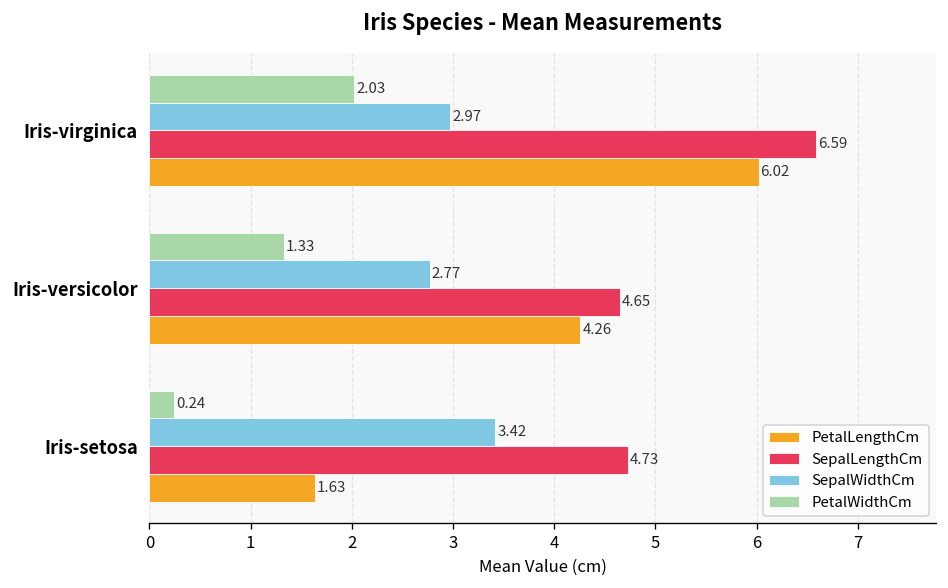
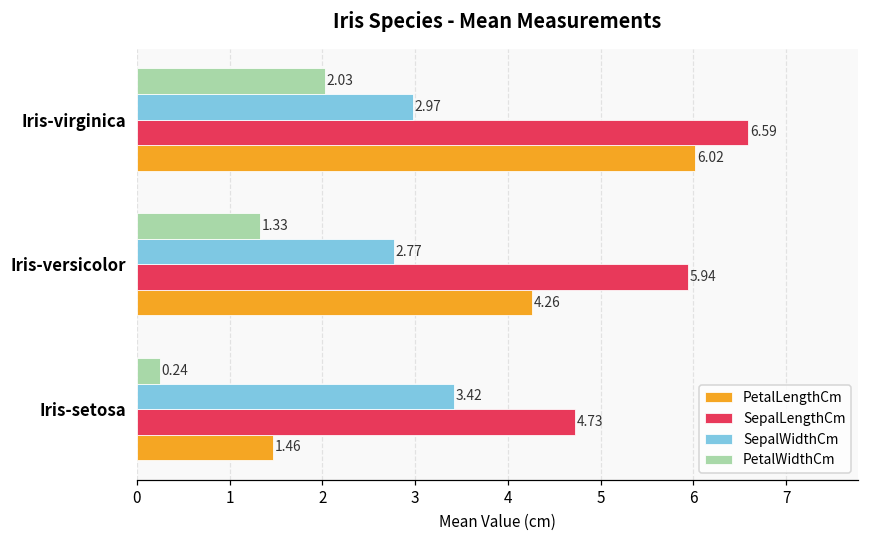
SepalLengthCm, Iris-versicolor: 4.65 -> 5.94
PetalLengthCm, Iris-setosa: 1.63 -> 1.46
